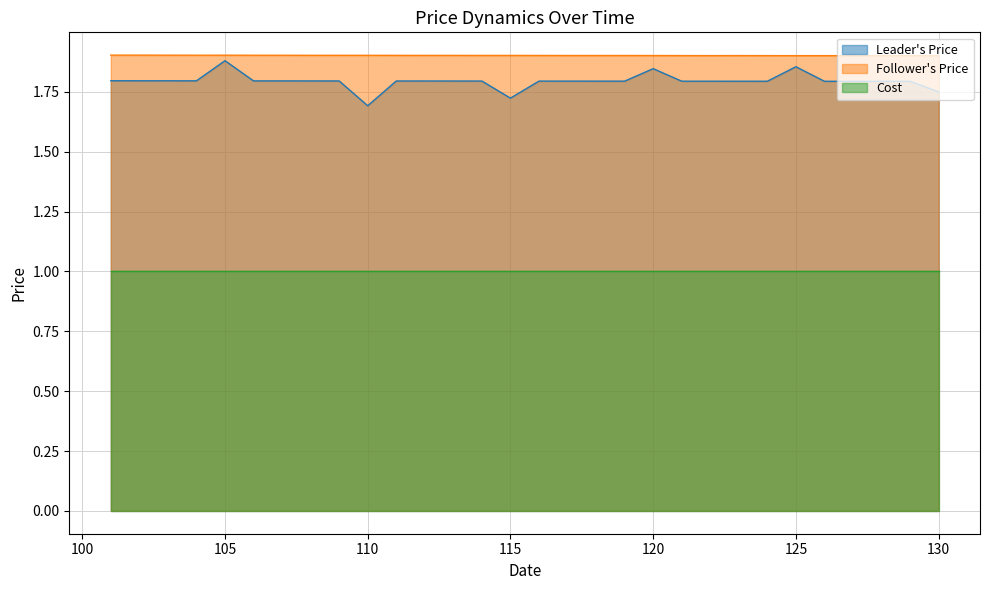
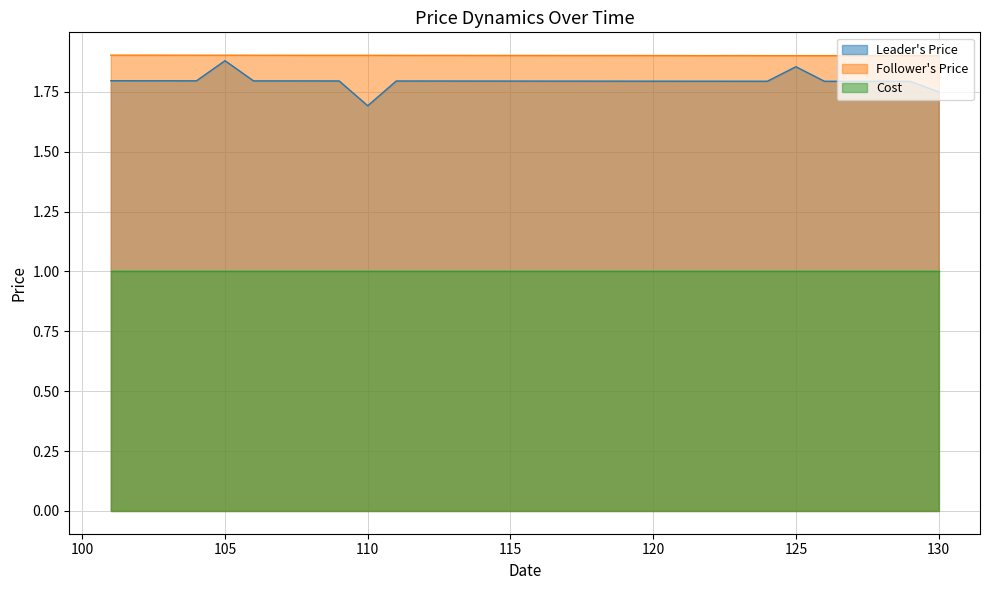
Leader's Price, 115: 1.72 -> 1.80
Leader's Price, 120: 1.85 -> 1.79
